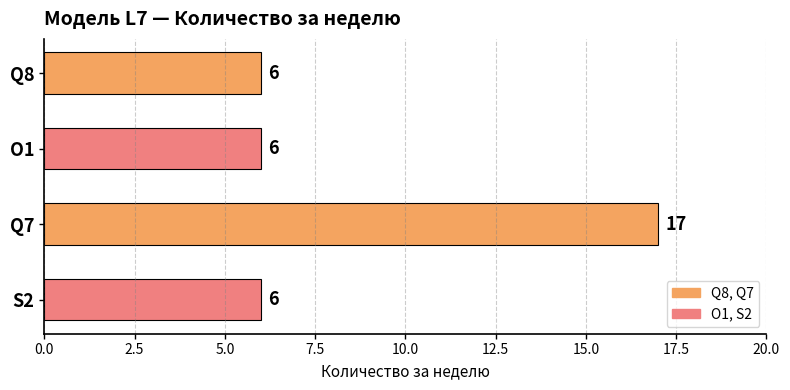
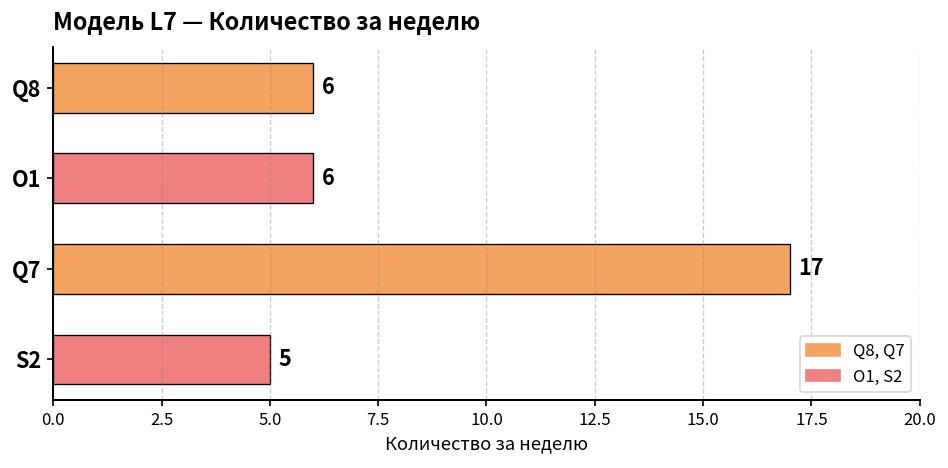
S2: 6 -> 5
